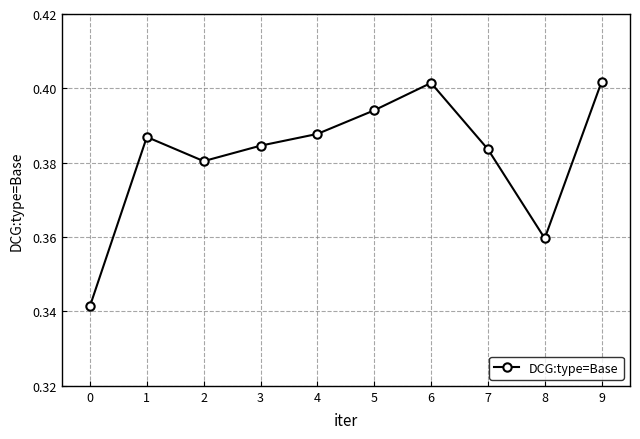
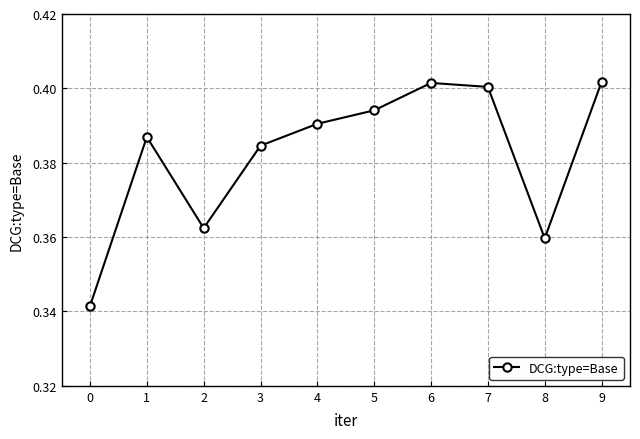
2: 0.380 -> 0.362
4: 0.388 -> 0.390
7: 0.384 -> 0.400
